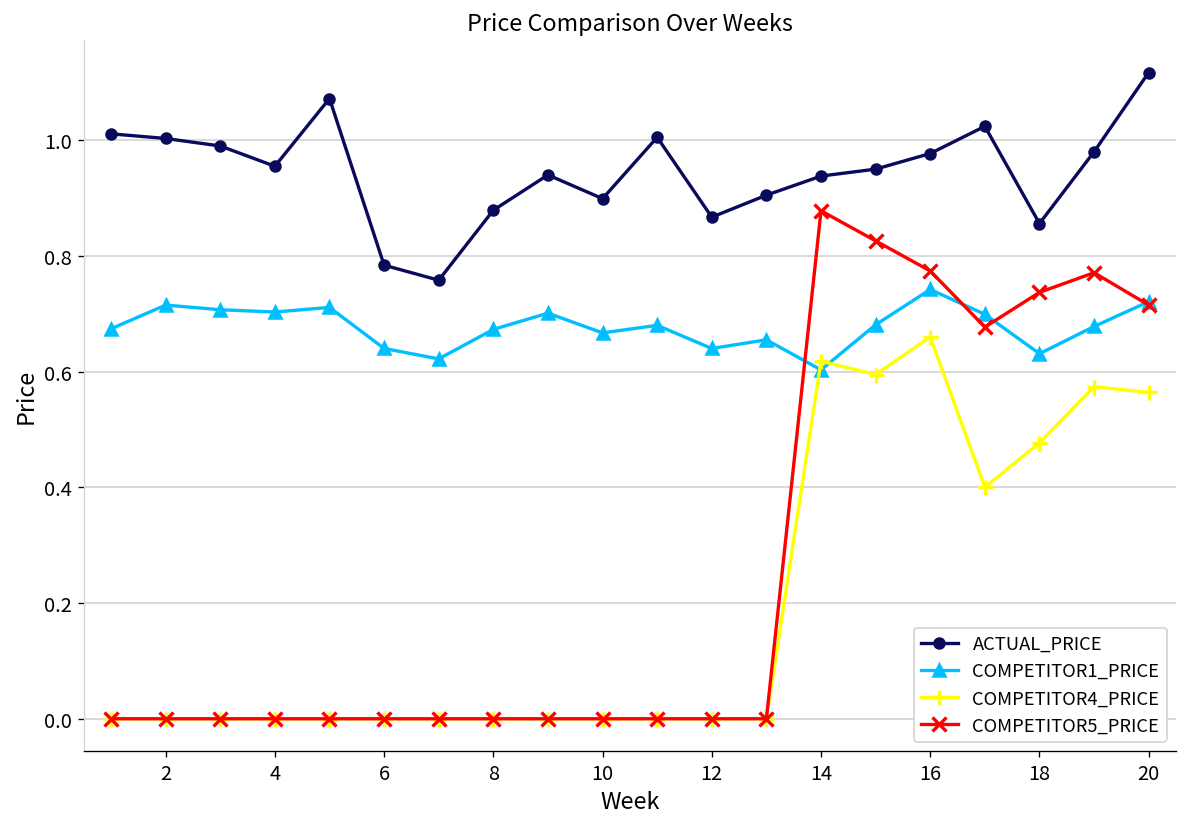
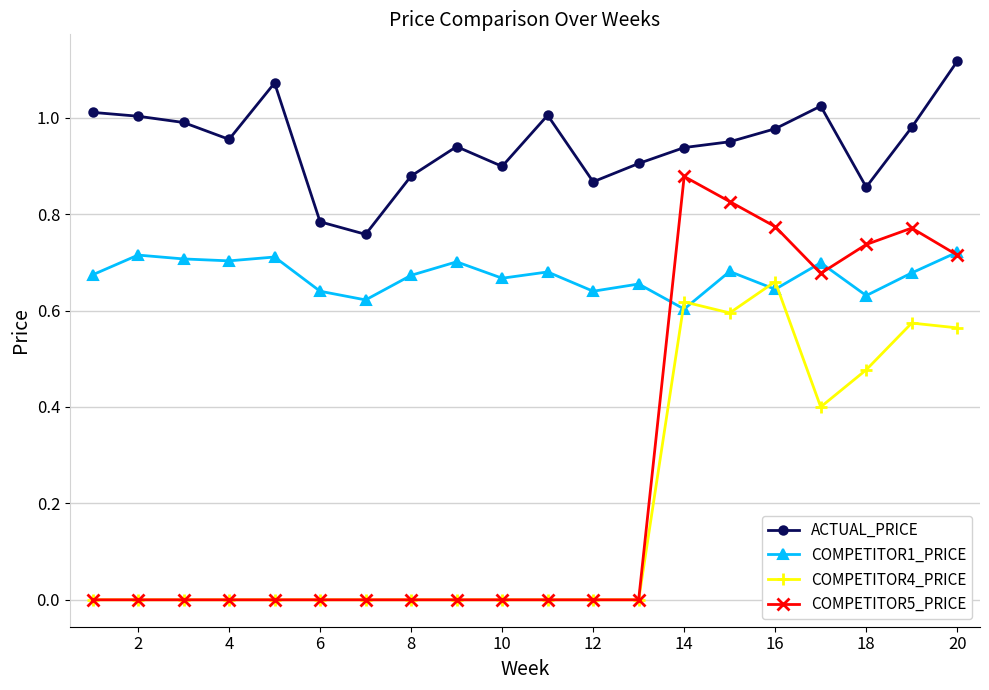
COMPETITOR1_PRICE, 16: 0.74 -> 0.64
